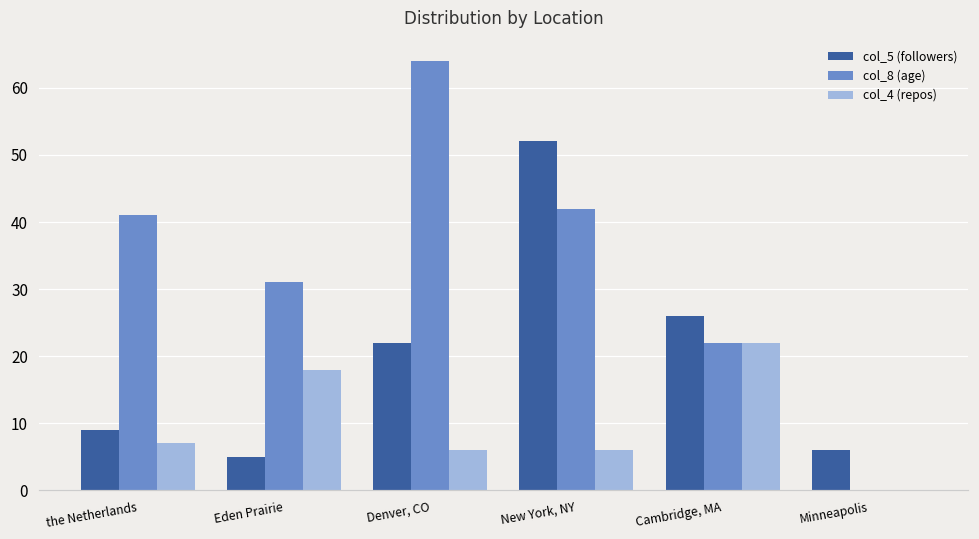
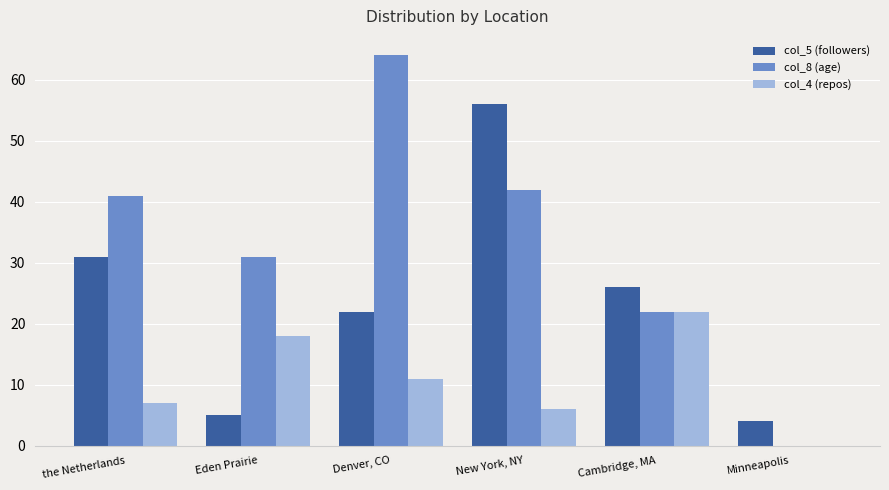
col_5 (followers), the Netherlands: 9 -> 31
col_4 (repos), Denver, CO: 6 -> 11
col_5 (followers), New York, NY: 52 -> 56
col_5 (followers), Minneapolis: 6 -> 4
